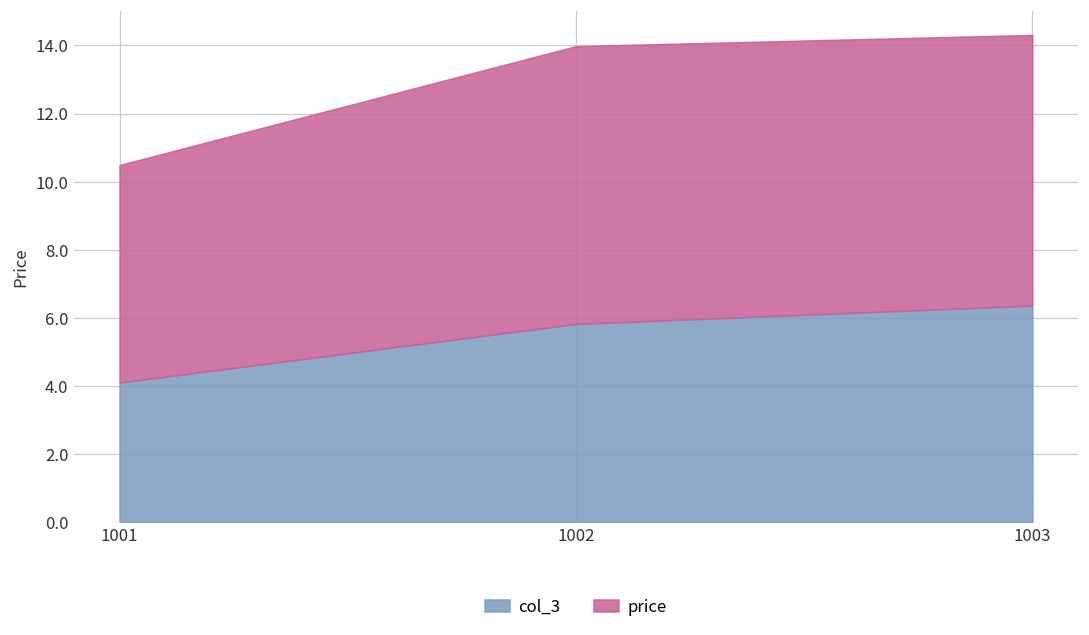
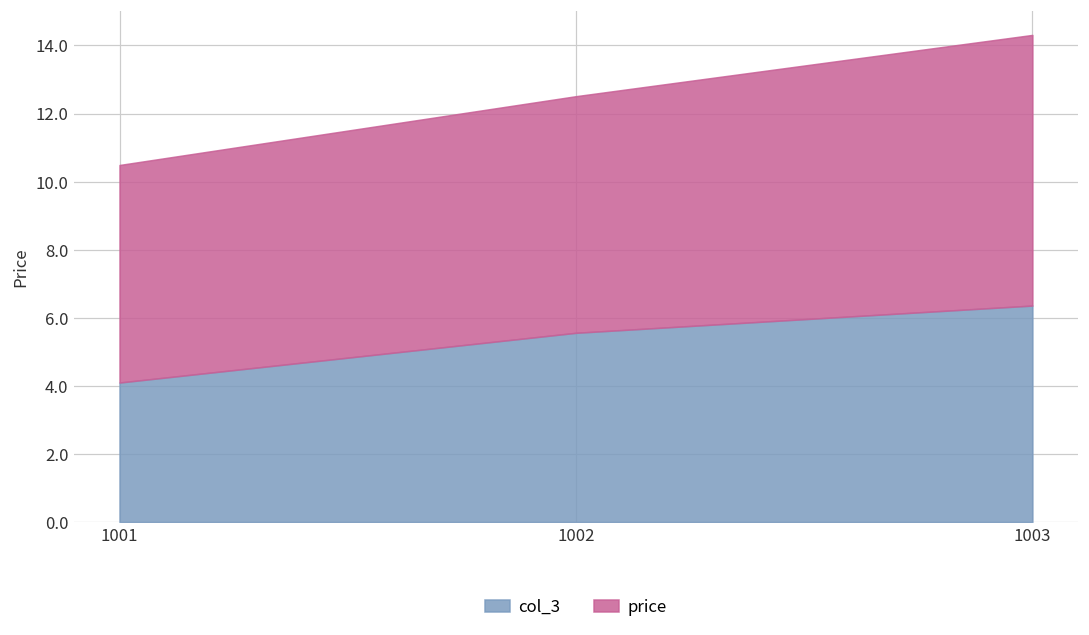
col_3, 1002: 5.8 -> 5.6
price, 1002: 8.2 -> 7.0
